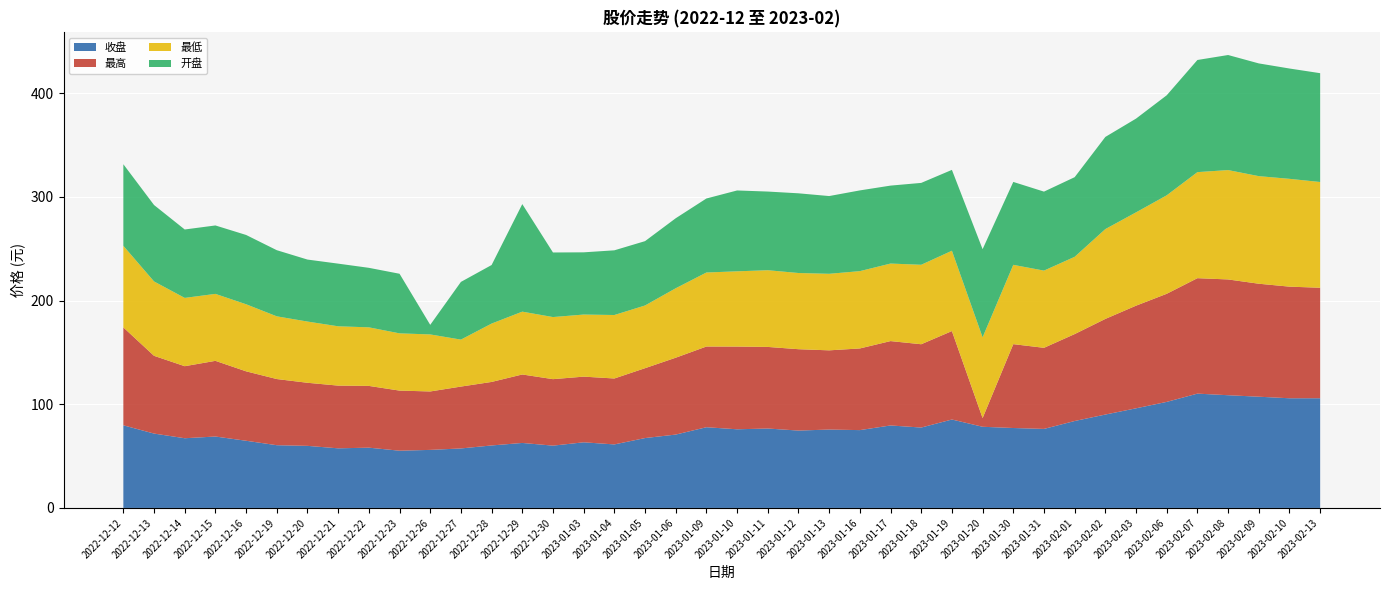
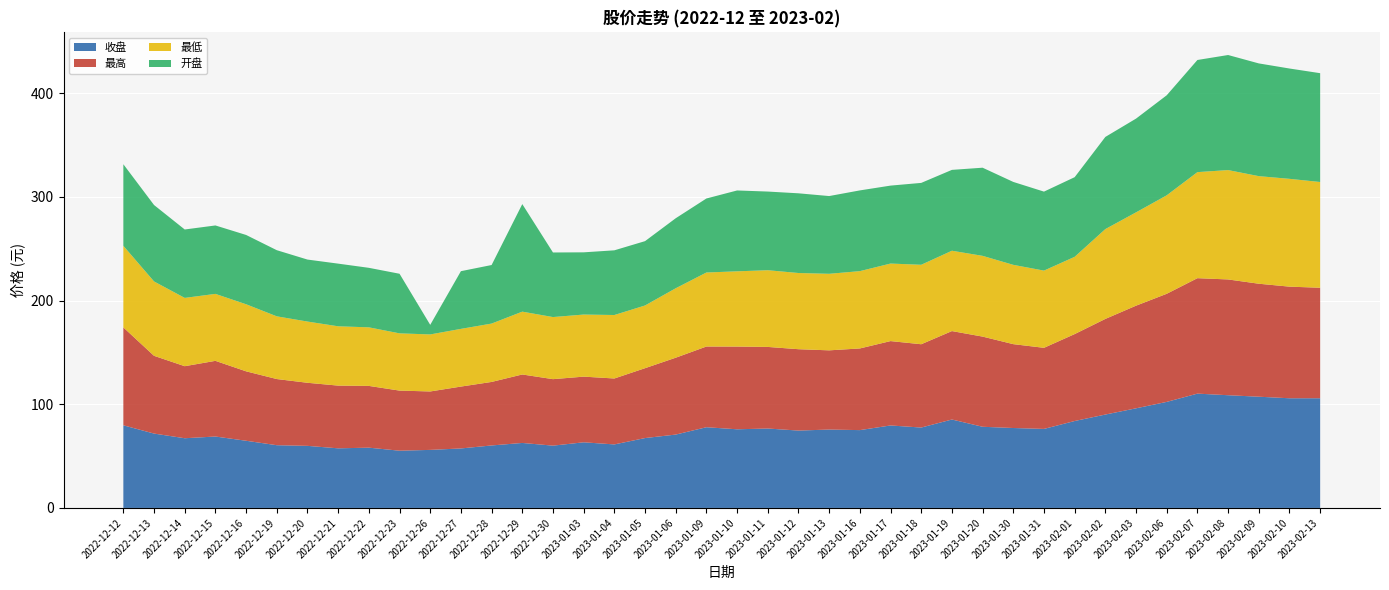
最低, 2022-12-27: 45 -> 56
最高, 2023-01-20: 8 -> 87
